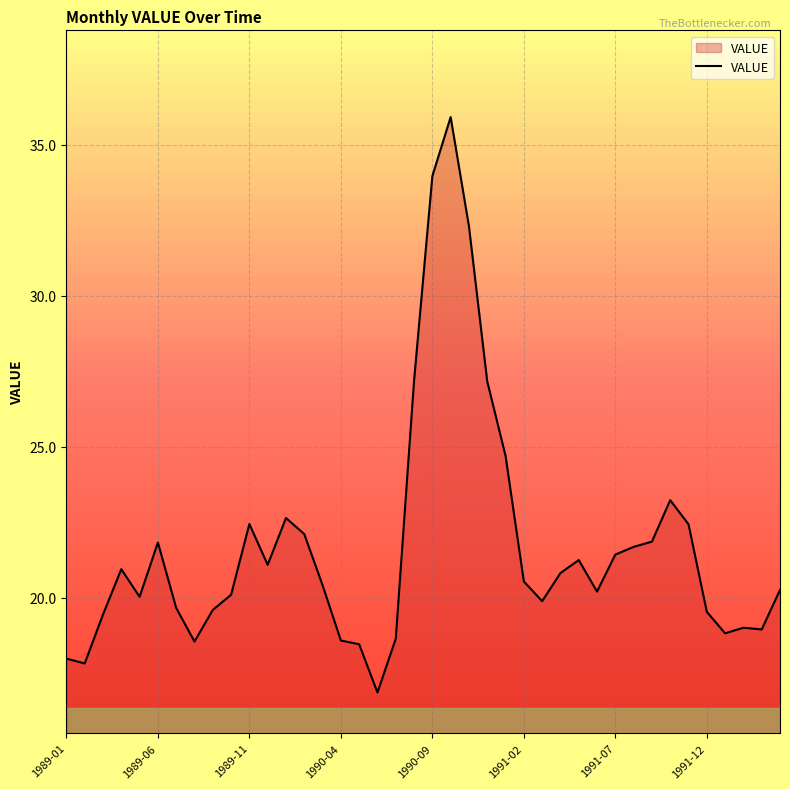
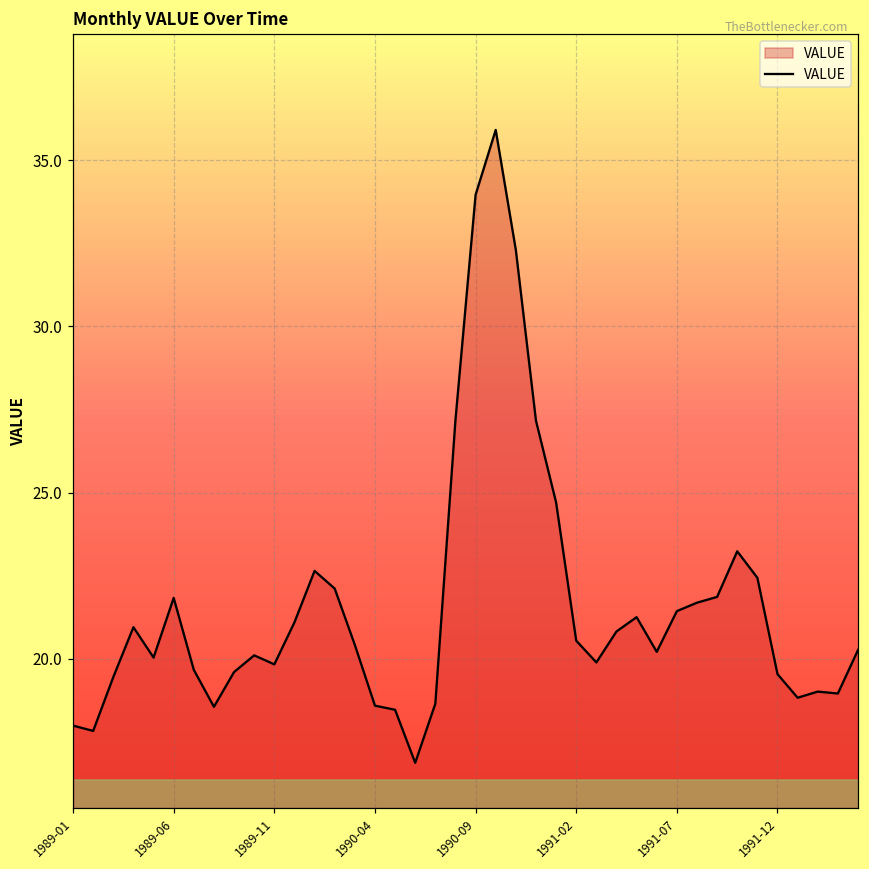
1989-11: 22.4 -> 19.8
